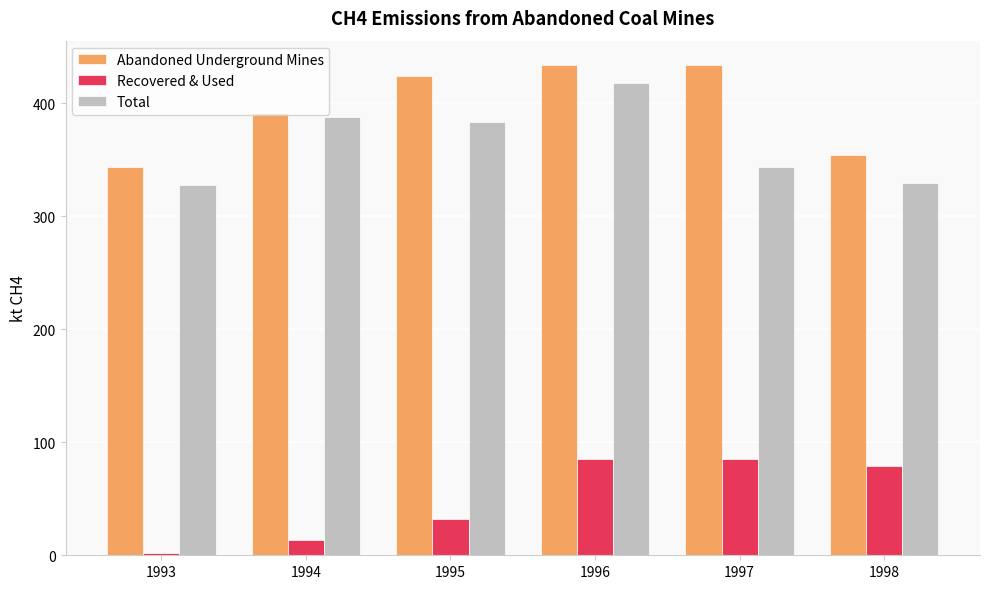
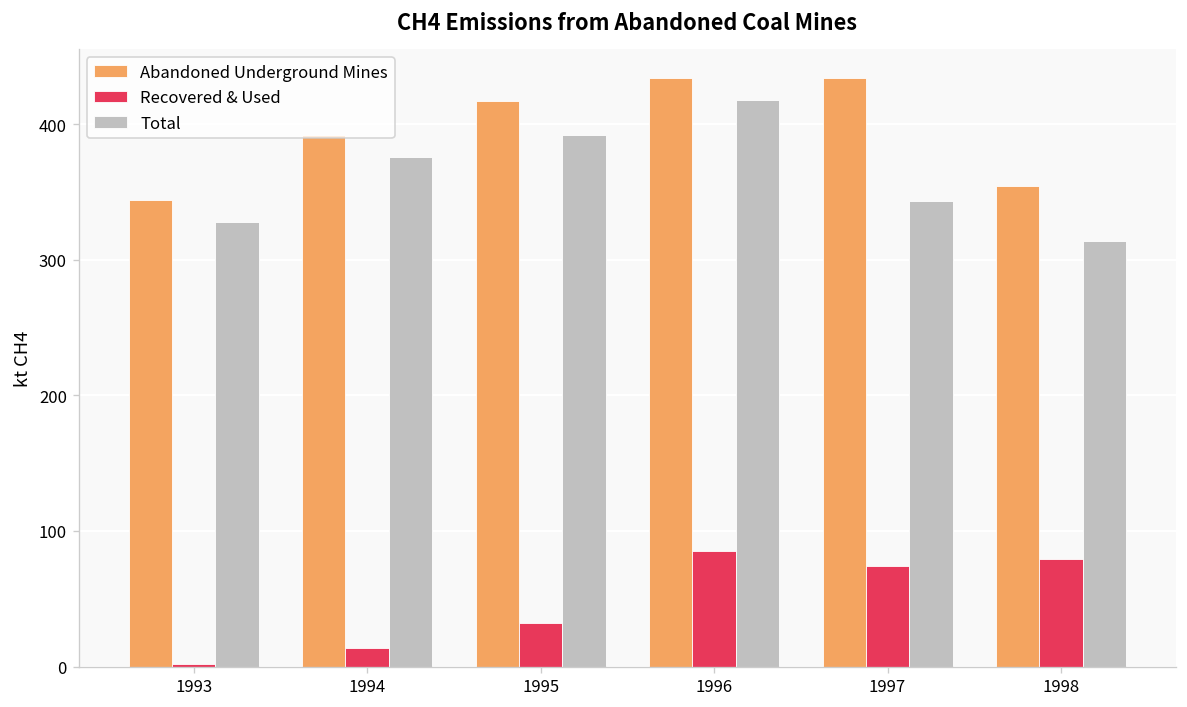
Total, 1994: 387 -> 376
Abandoned Underground Mines, 1995: 424 -> 417
Total, 1995: 384 -> 392
Recovered & Used, 1997: 85 -> 74
Total, 1998: 329 -> 314
